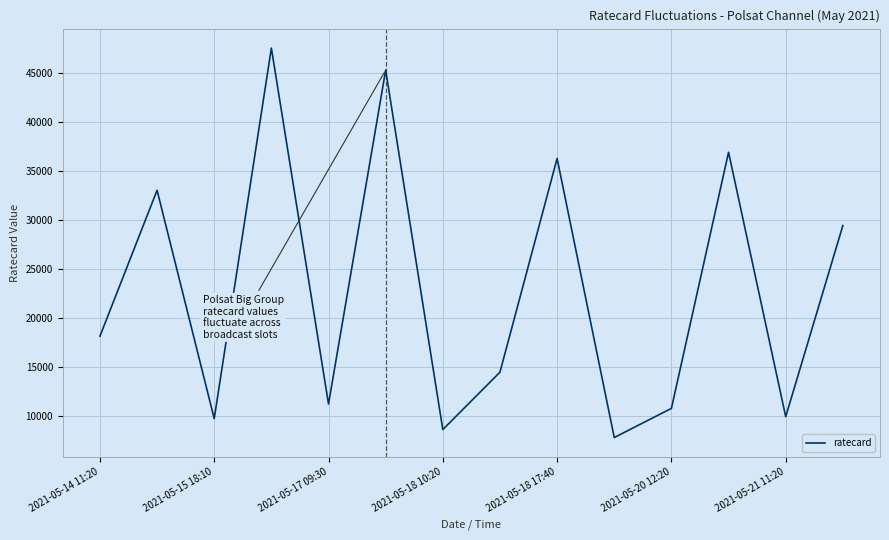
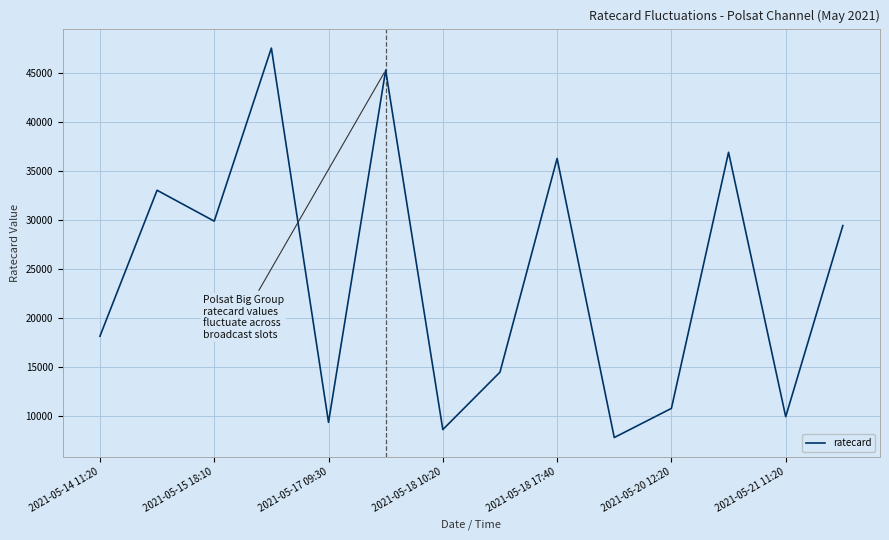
2021-05-15 18:10: 10000 -> 30000
2021-05-17 09:30: 11000 -> 9000
